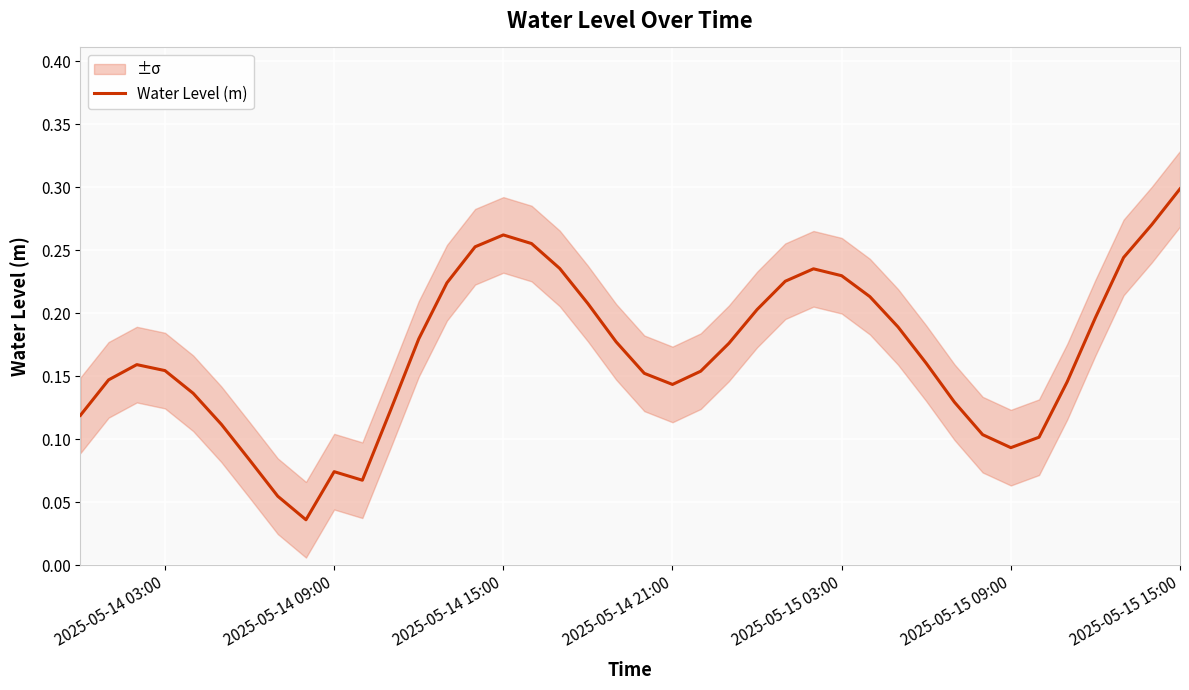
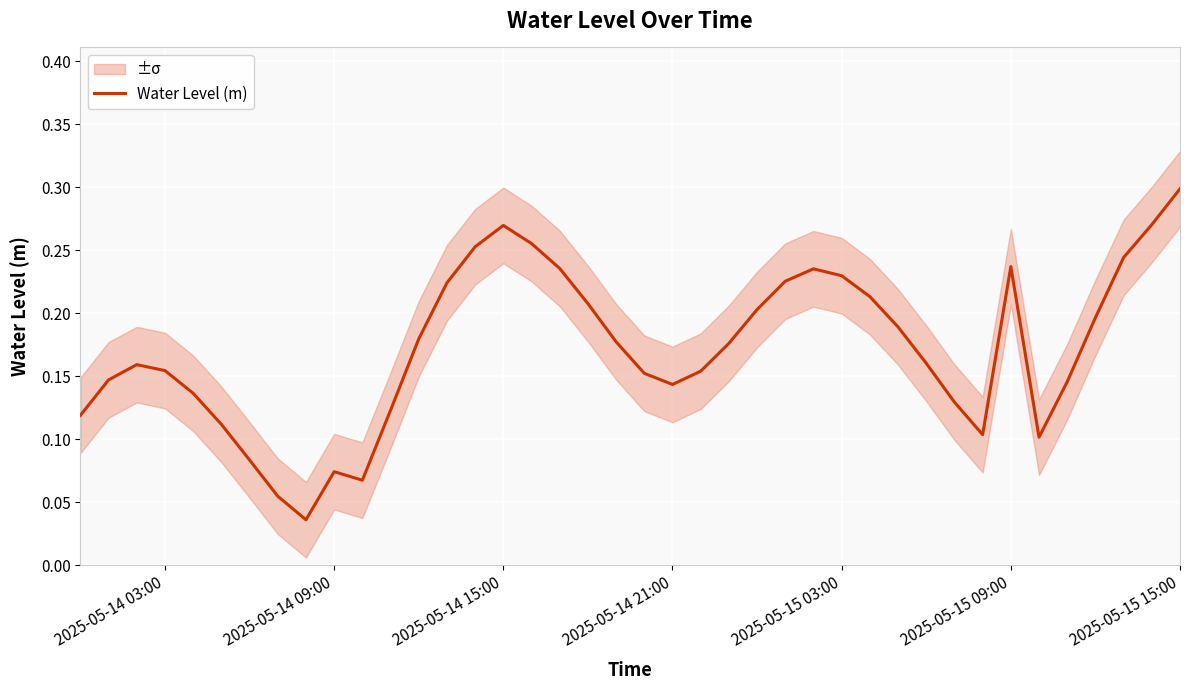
Water Level (m), 2025-05-14 15:00: 0.262 -> 0.270
Water Level (m), 2025-05-15 09:00: 0.093 -> 0.237
